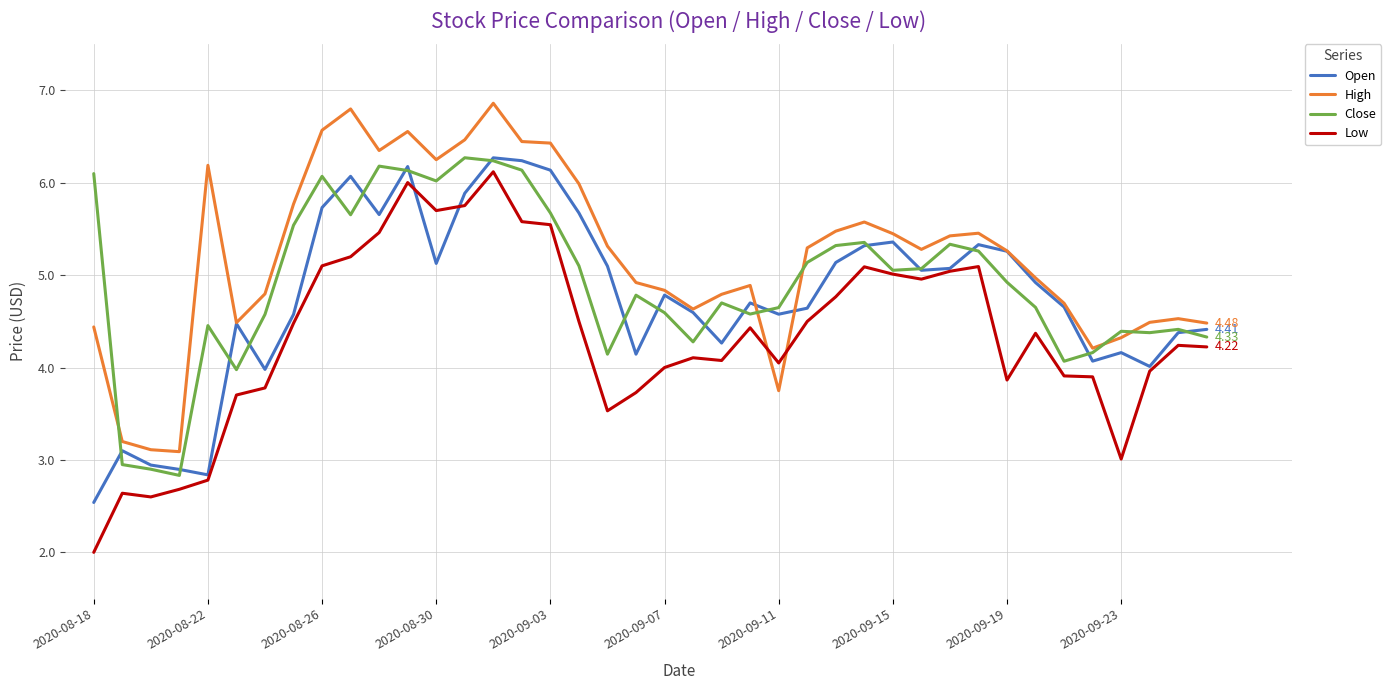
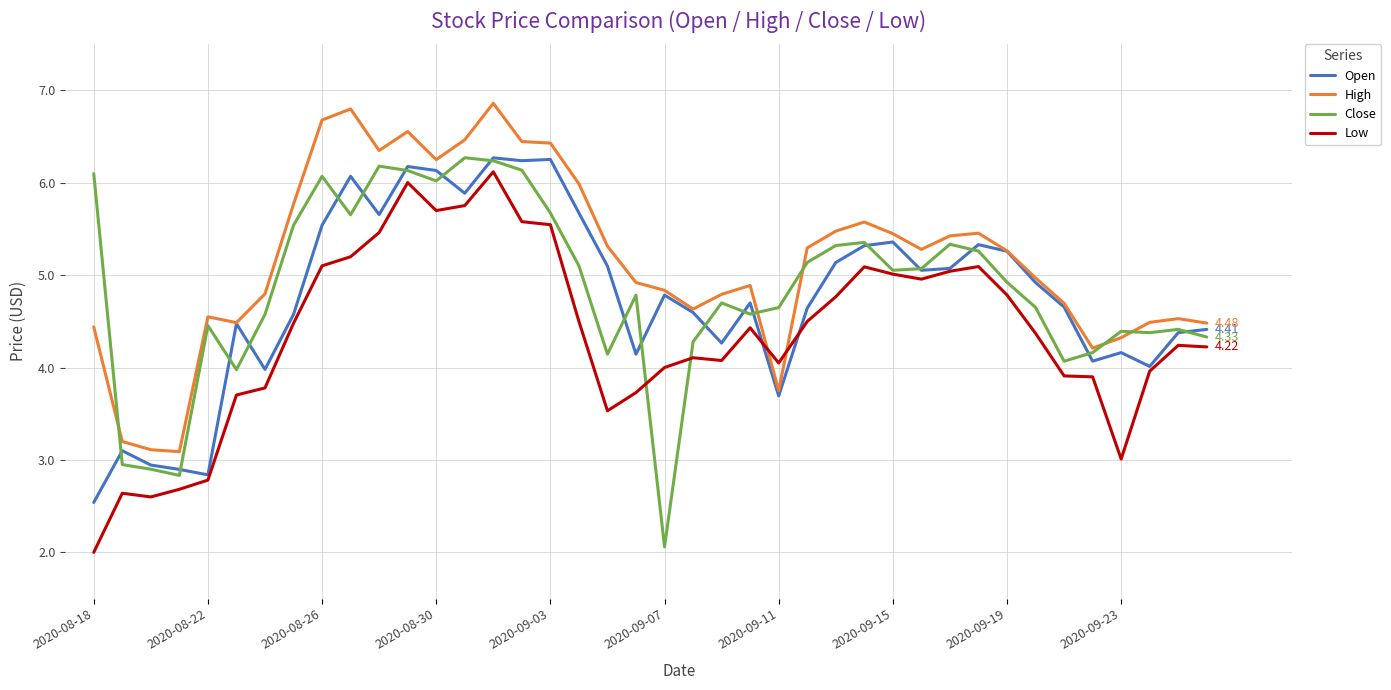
High, 2020-08-22: 6.2 -> 4.6
Open, 2020-08-26: 5.7 -> 5.5
High, 2020-08-26: 6.6 -> 6.7
Open, 2020-08-30: 5.1 -> 6.1
Open, 2020-09-03: 6.1 -> 6.3
Close, 2020-09-07: 4.6 -> 2.1
Open, 2020-09-11: 4.6 -> 3.7
Low, 2020-09-19: 3.9 -> 4.8
